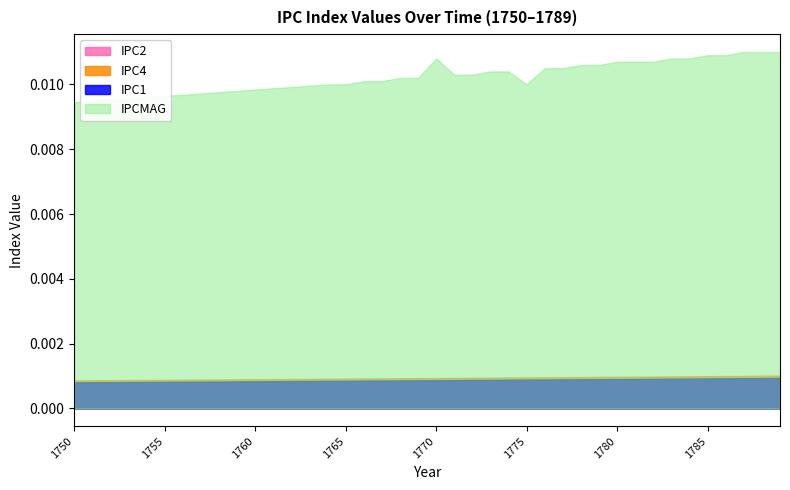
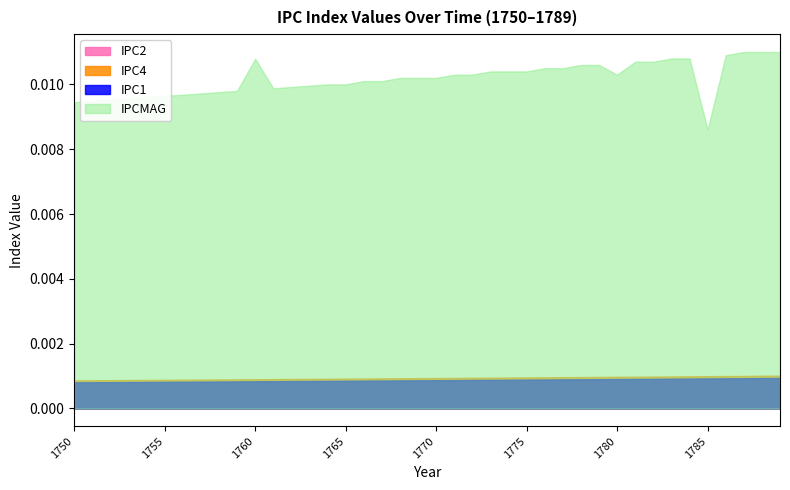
IPCMAG, 1760: 0.0098 -> 0.0108
IPCMAG, 1770: 0.0108 -> 0.0102
IPCMAG, 1775: 0.0100 -> 0.0104
IPCMAG, 1780: 0.0107 -> 0.0103
IPCMAG, 1785: 0.0109 -> 0.0086
